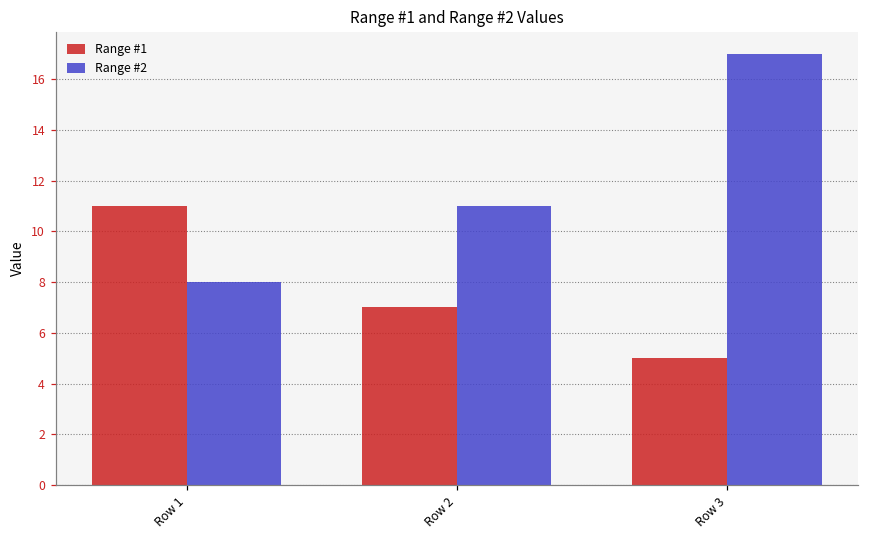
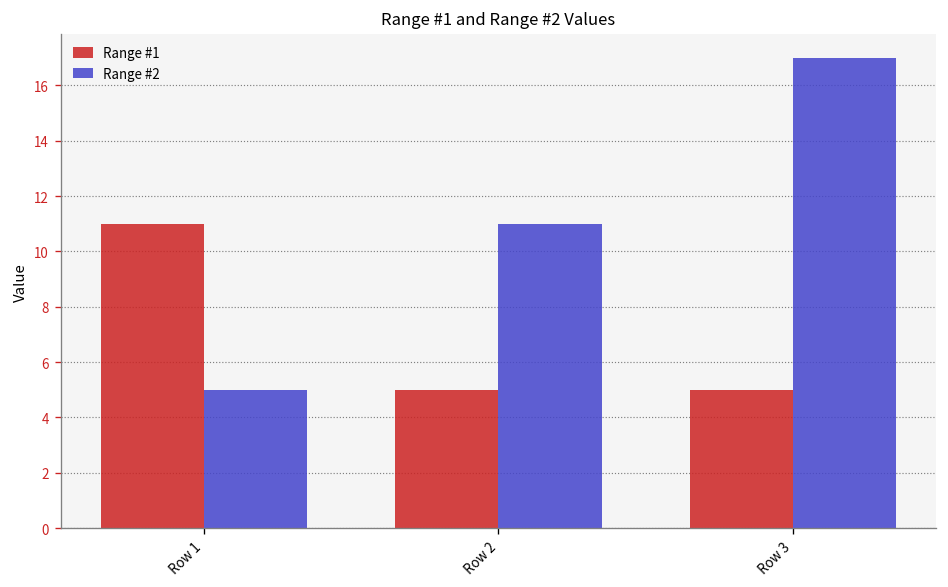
Range #2, Row 1: 8 -> 5
Range #1, Row 2: 7 -> 5
